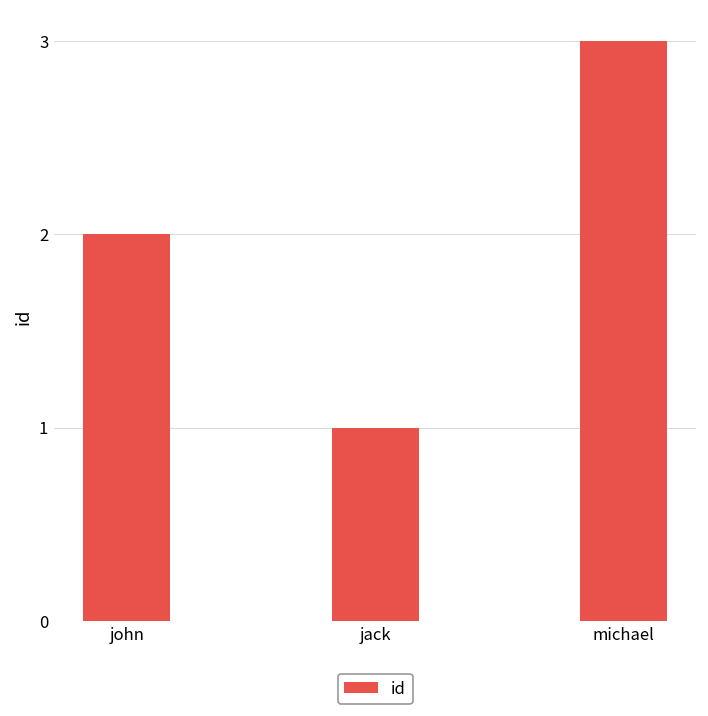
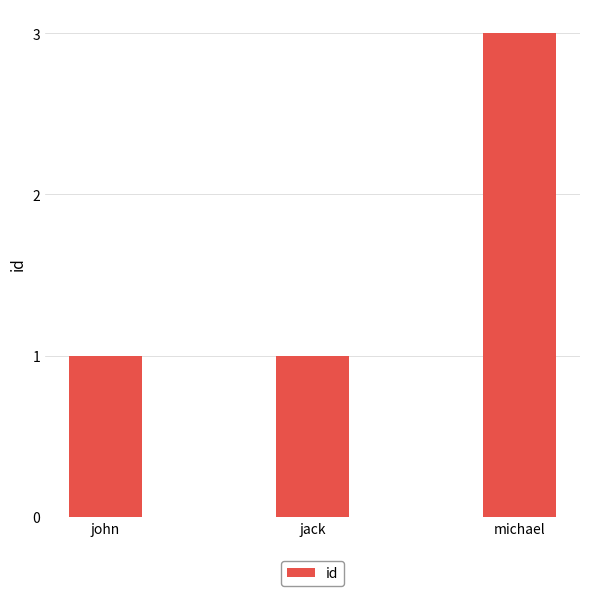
john: 2 -> 1
